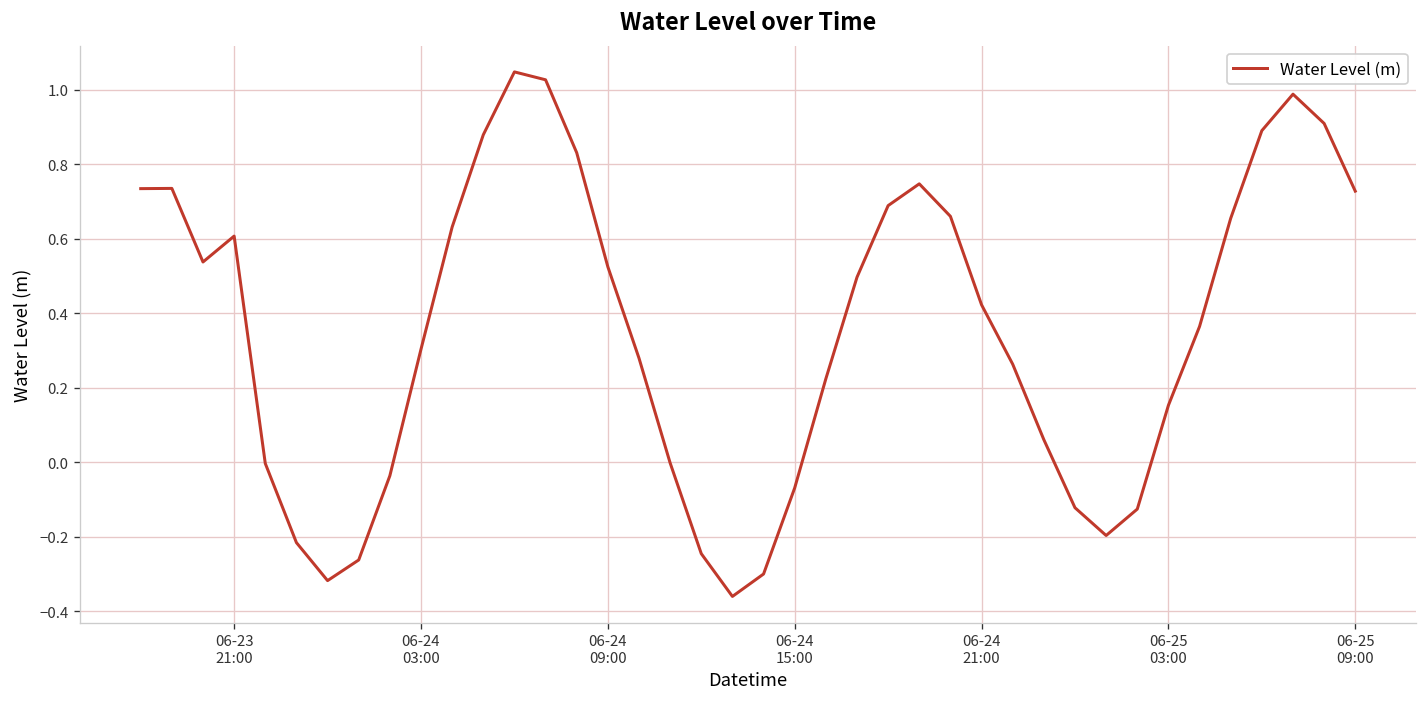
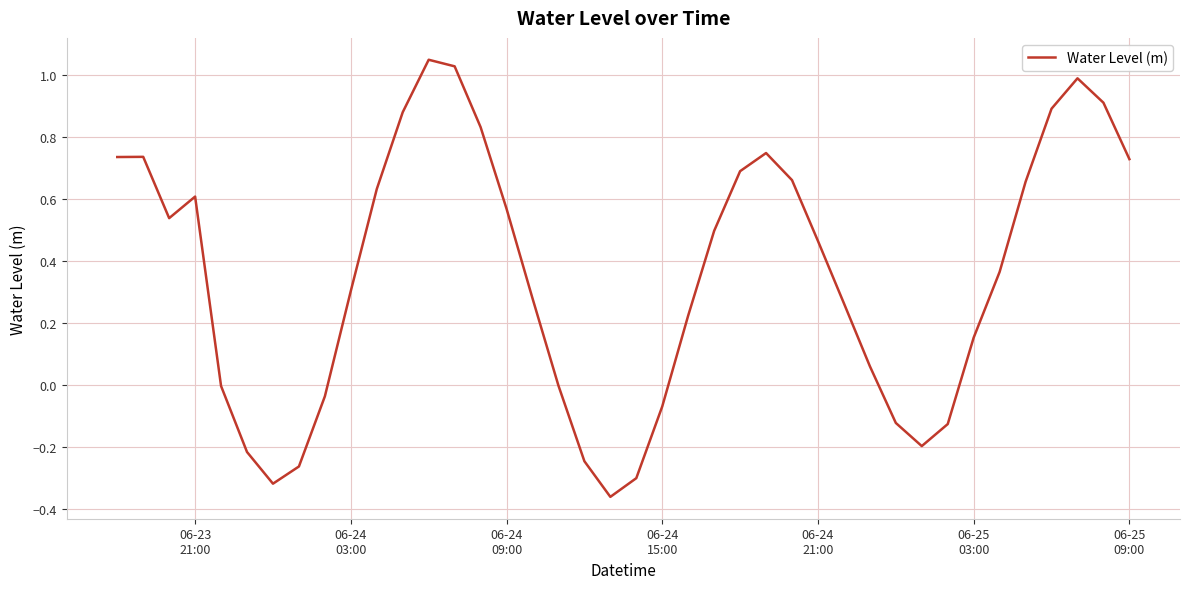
06-24 09:00: 0.52 -> 0.57
06-24 21:00: 0.42 -> 0.46
